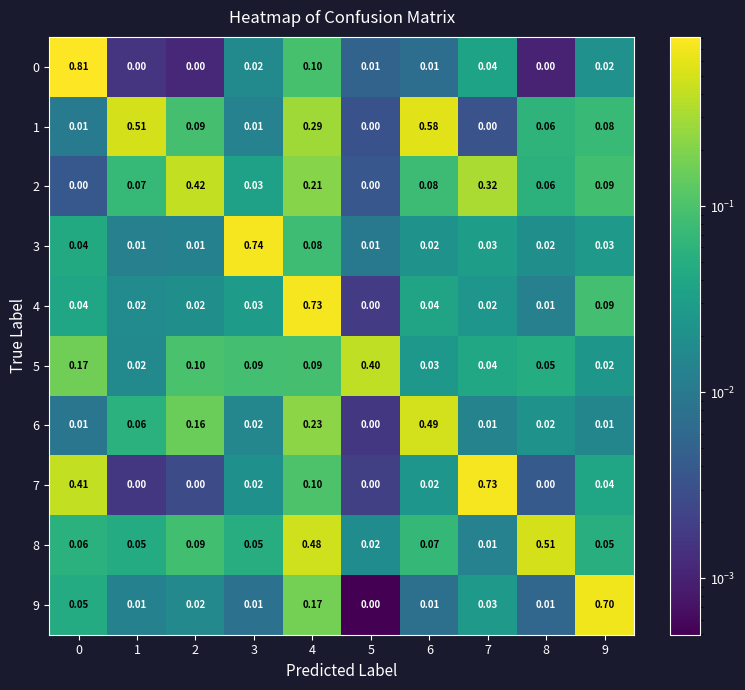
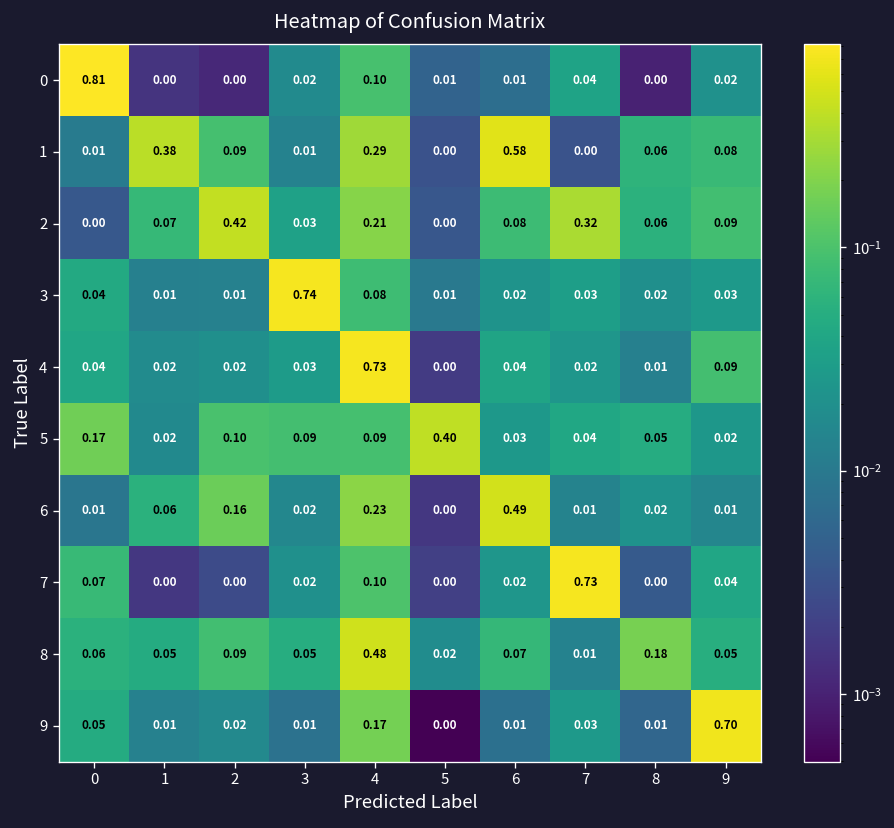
1, 1: 0.51 -> 0.38
7, 0: 0.41 -> 0.07
8, 8: 0.51 -> 0.18
